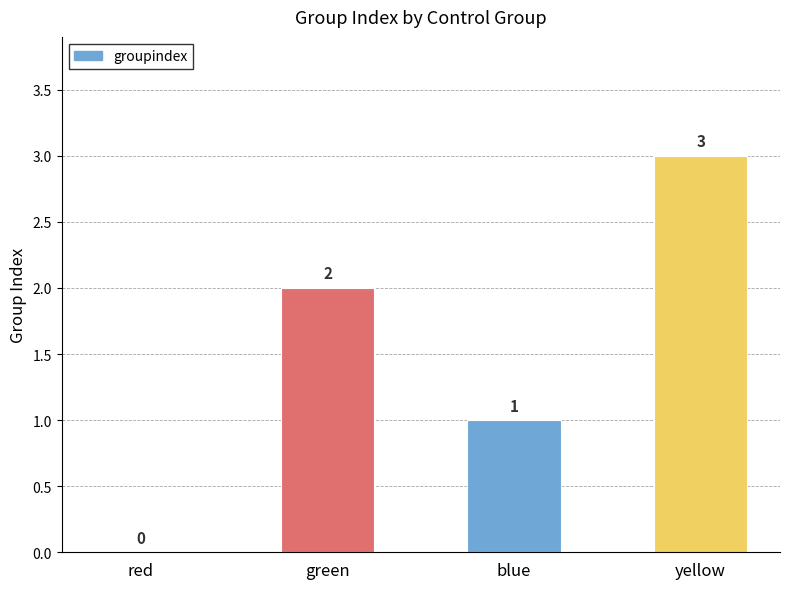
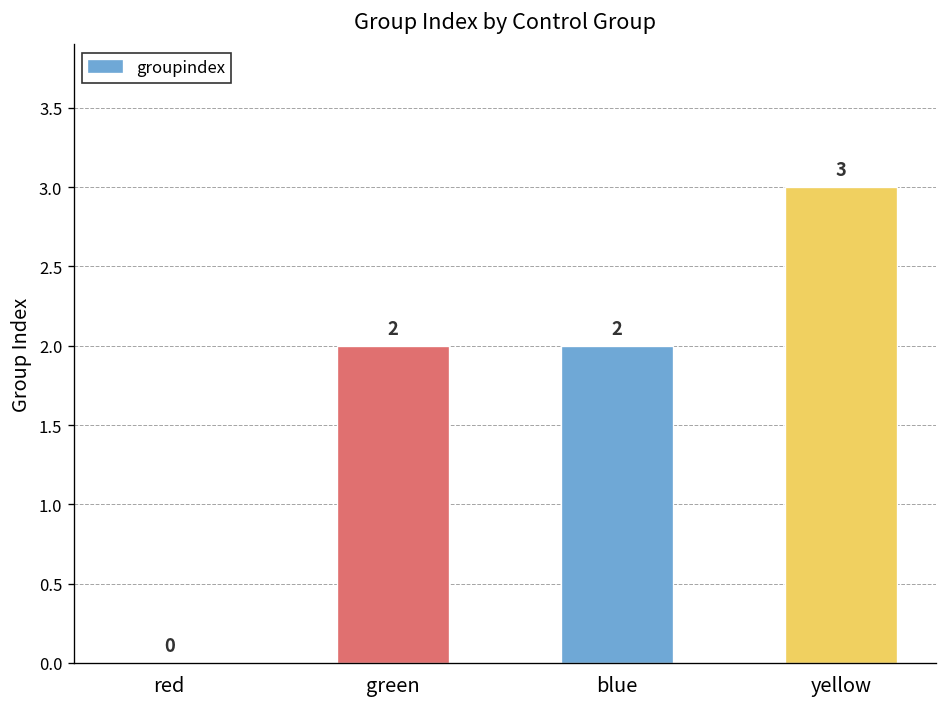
blue: 1 -> 2
